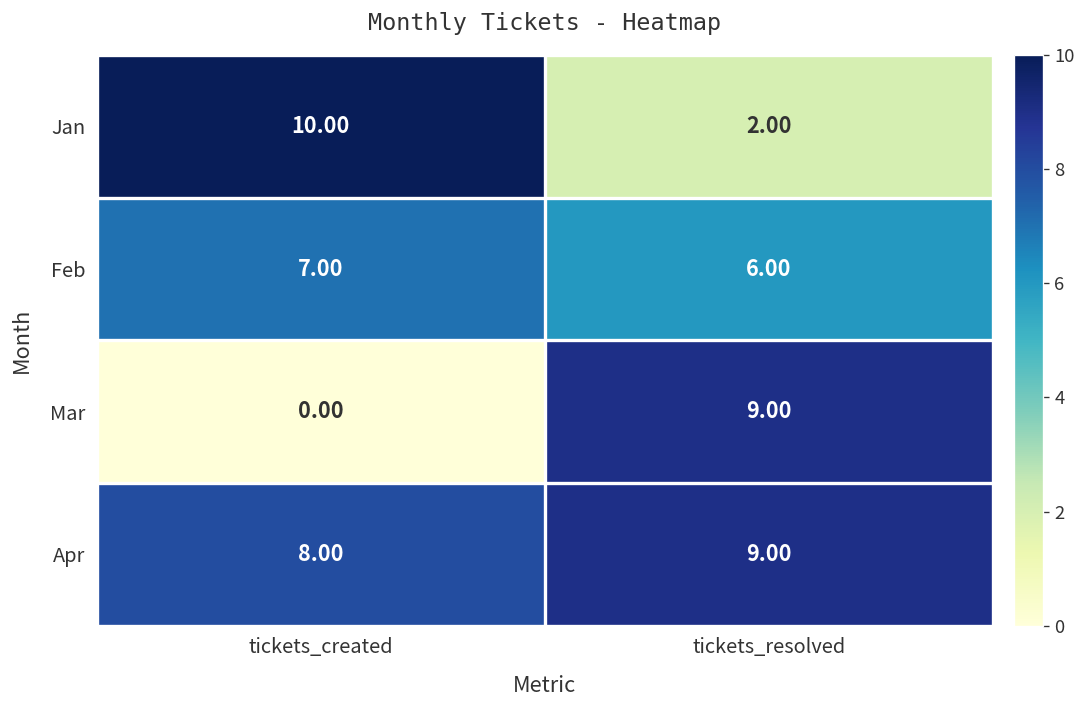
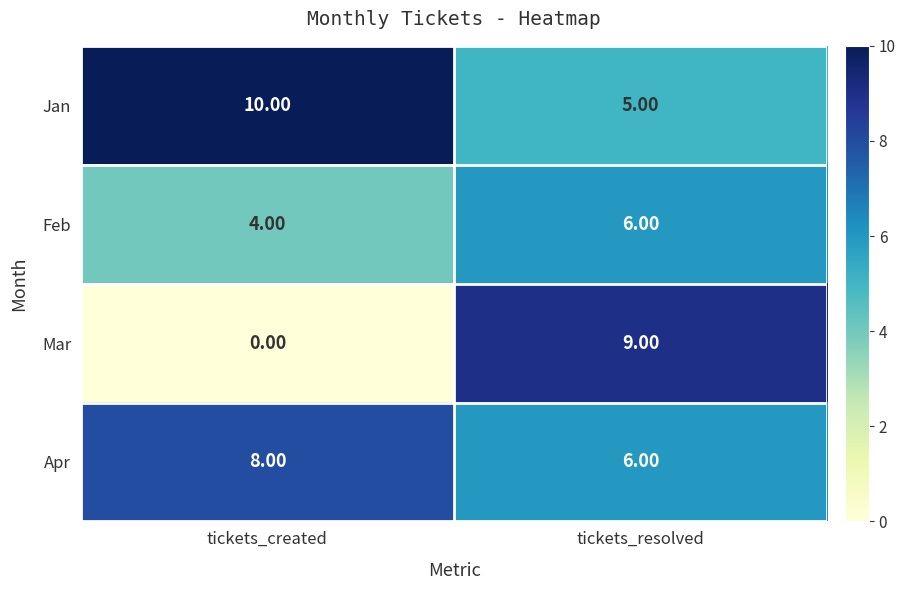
Jan, tickets_resolved: 2.00 -> 5.00
Feb, tickets_created: 7.00 -> 4.00
Apr, tickets_resolved: 9.00 -> 6.00
